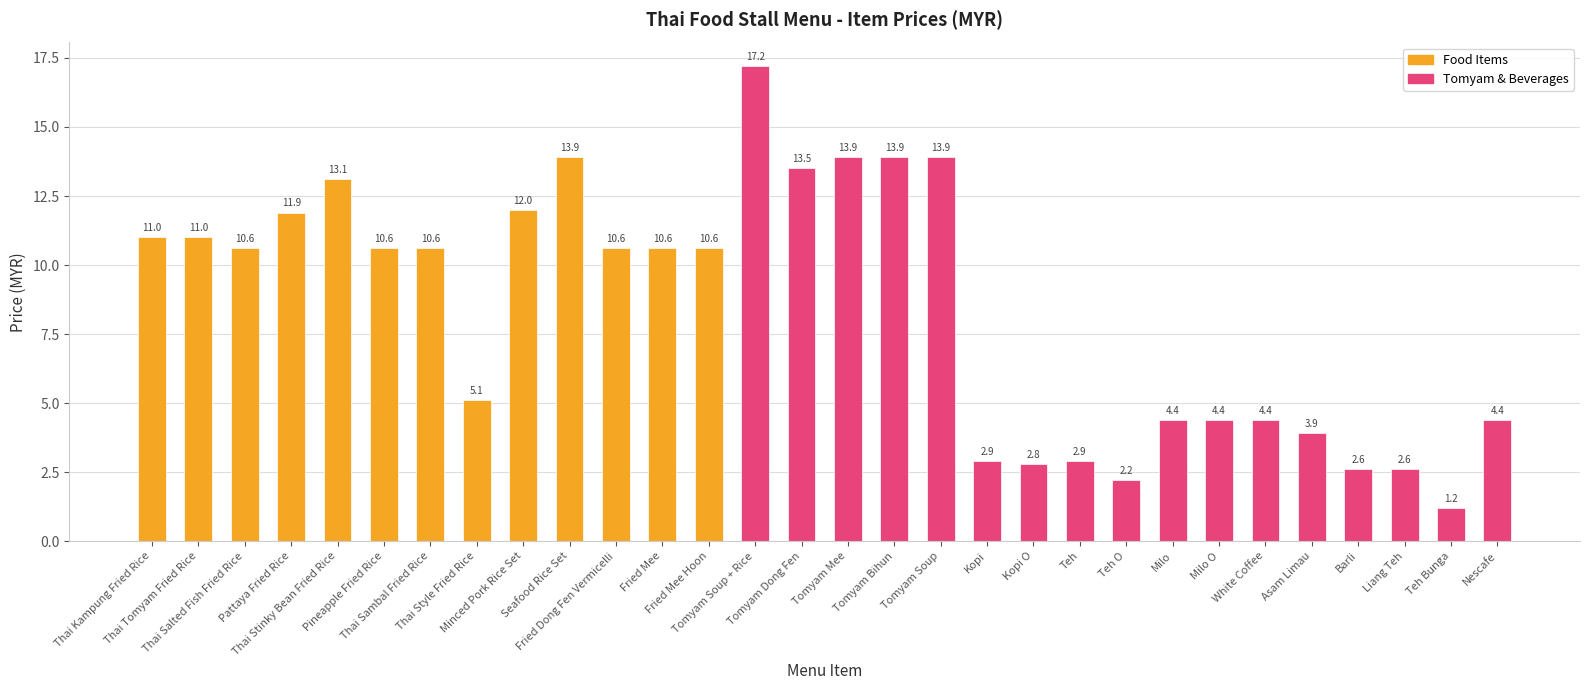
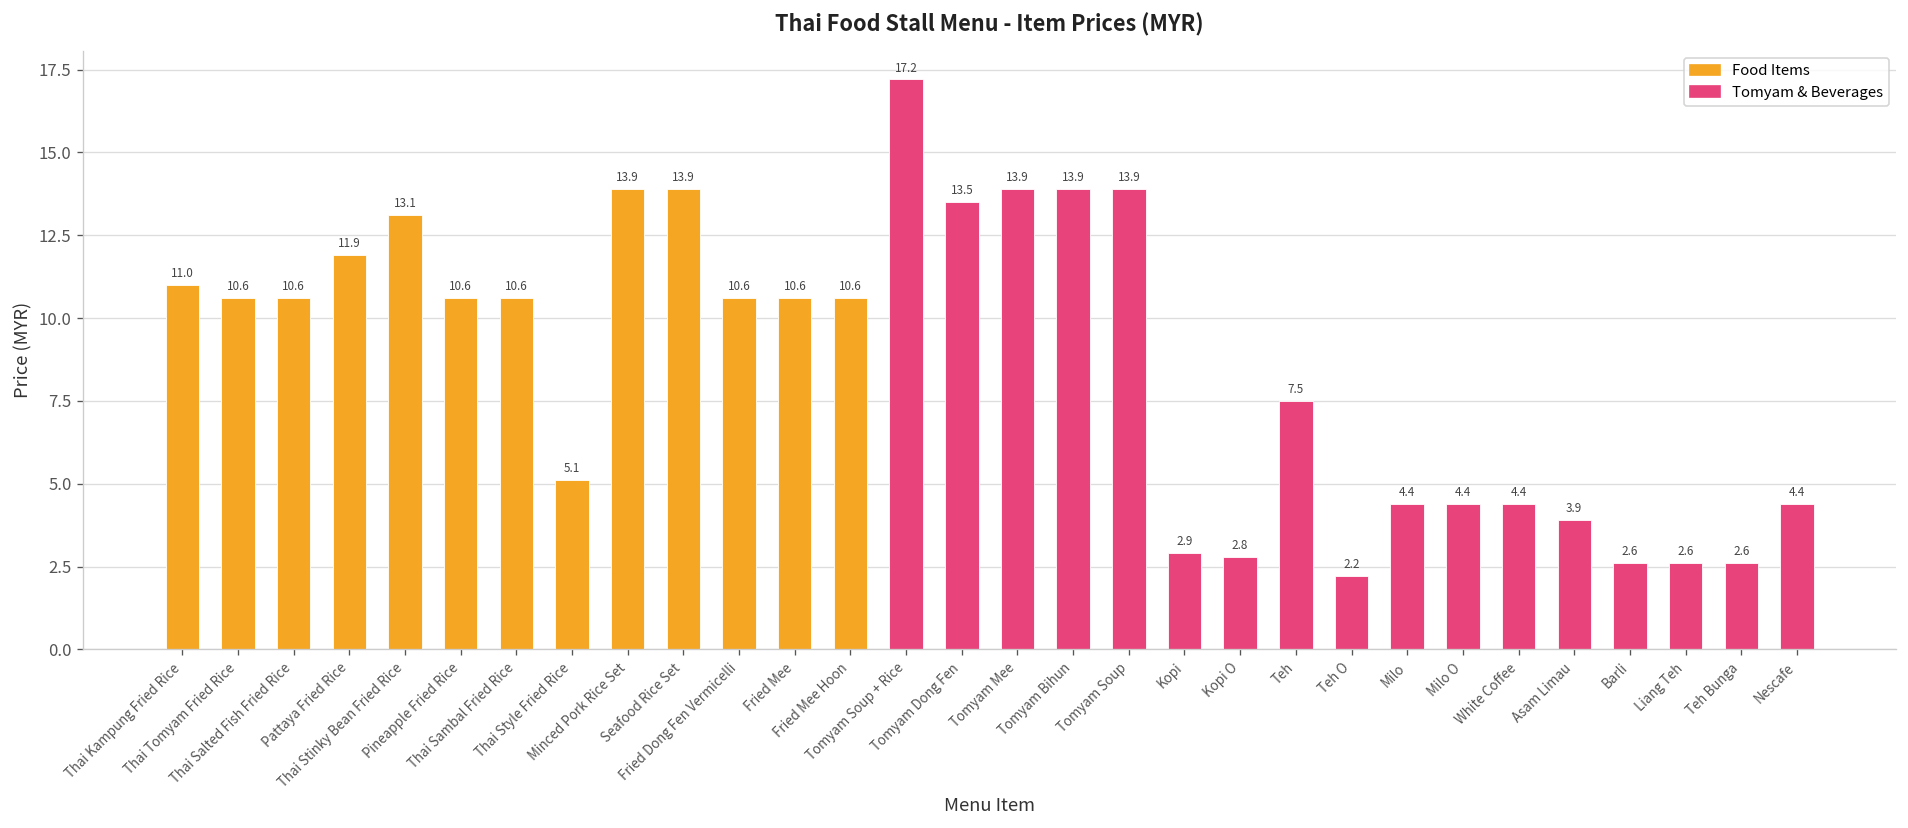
Thai Tomyam Fried Rice: 11.0 -> 10.6
Minced Pork Rice Set: 12.0 -> 13.9
Teh: 2.9 -> 7.5
Teh Bunga: 1.2 -> 2.6
